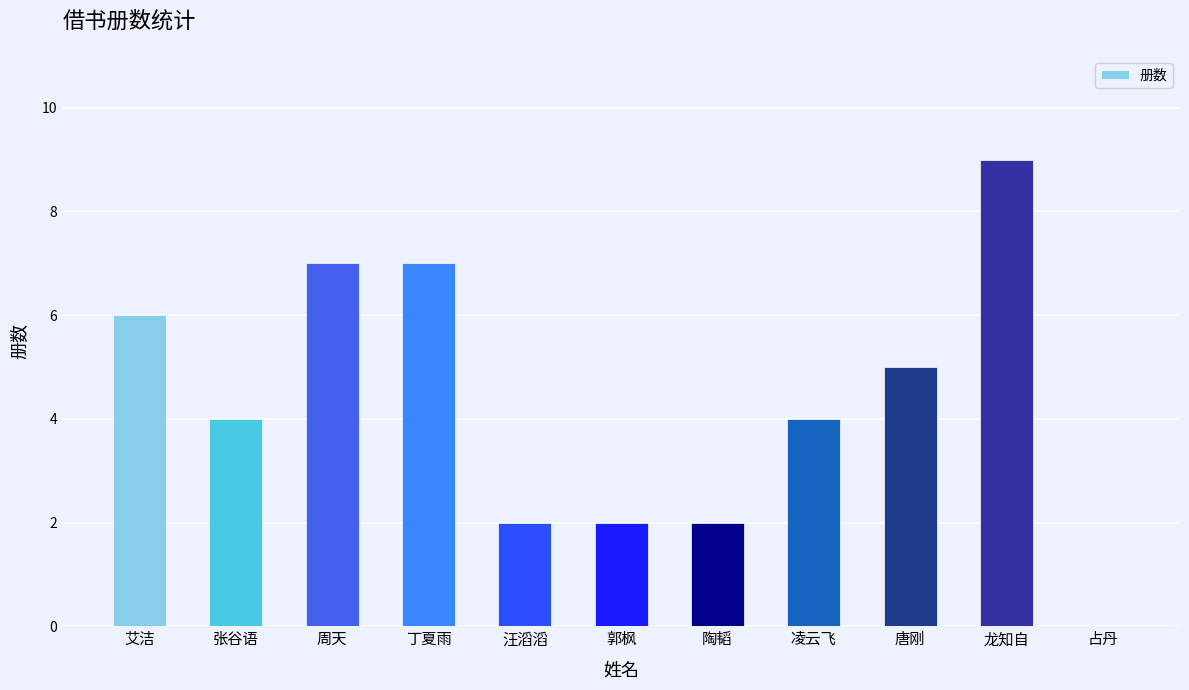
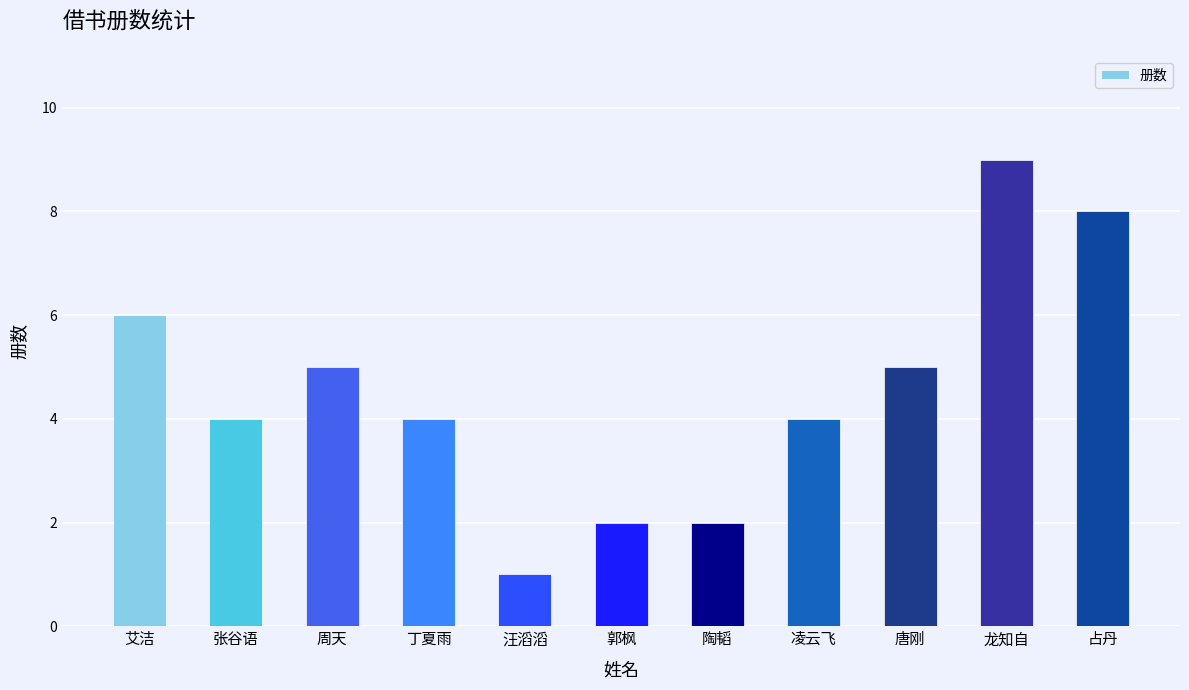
周天: 7 -> 5
丁夏雨: 7 -> 4
汪滔滔: 2 -> 1
占丹: 0 -> 8
